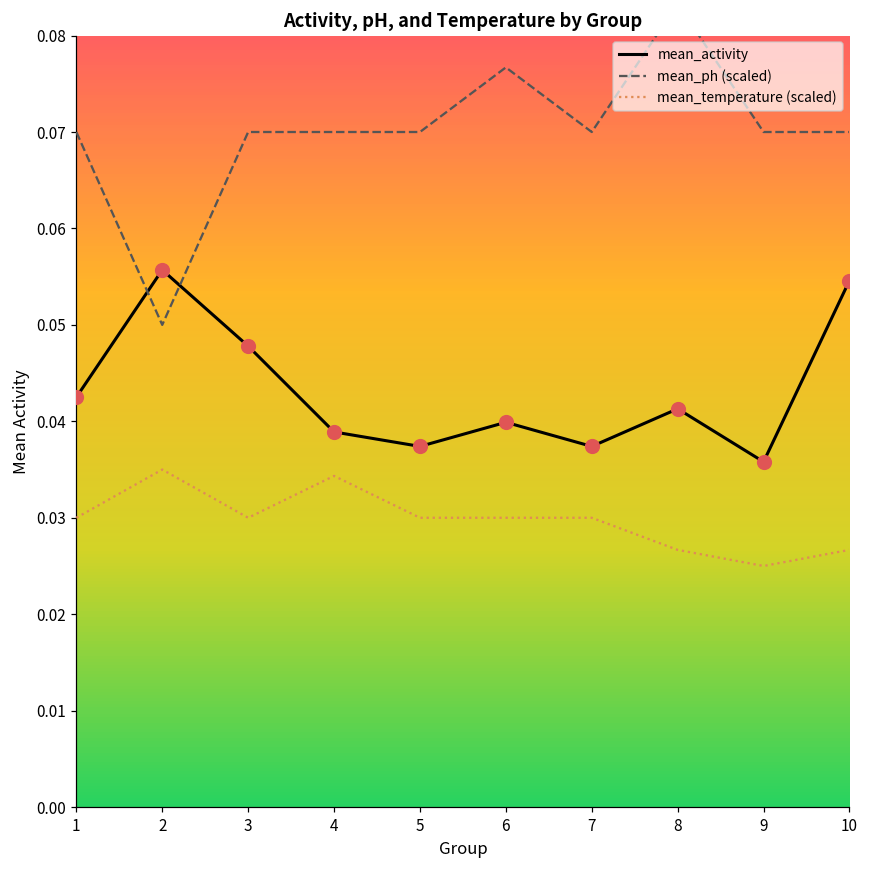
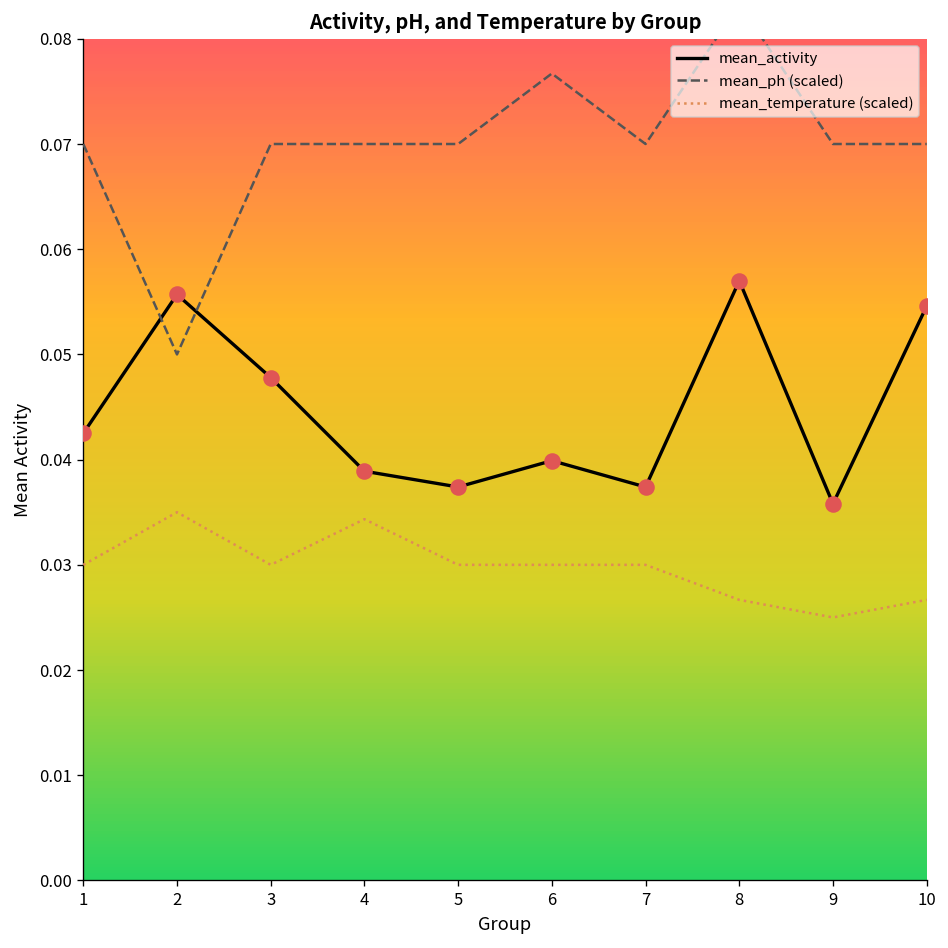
mean_activity, 8: 0.041 -> 0.057
